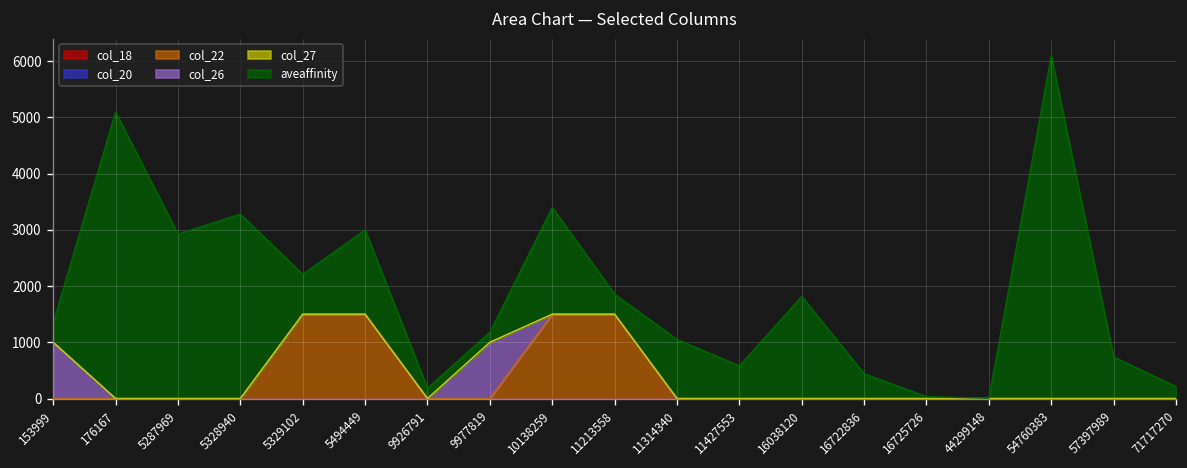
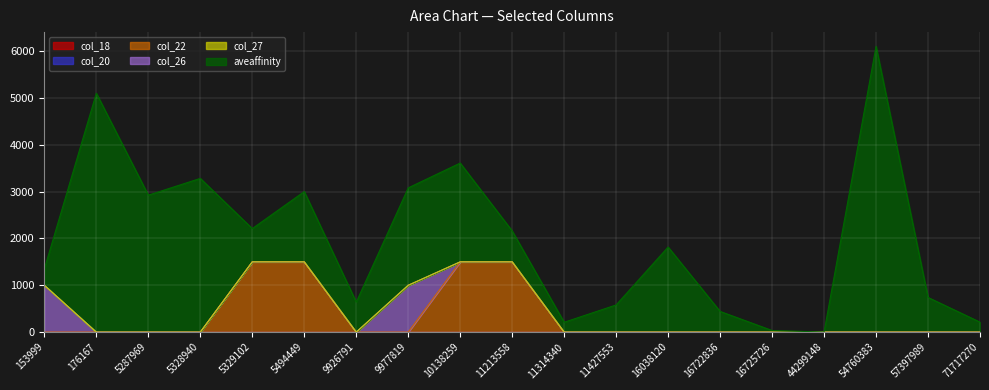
aveaffinity, 9926791: 200 -> 600
aveaffinity, 9977819: 200 -> 2100
aveaffinity, 10138259: 1900 -> 2100
aveaffinity, 11213558: 400 -> 700
aveaffinity, 11314340: 1100 -> 200
